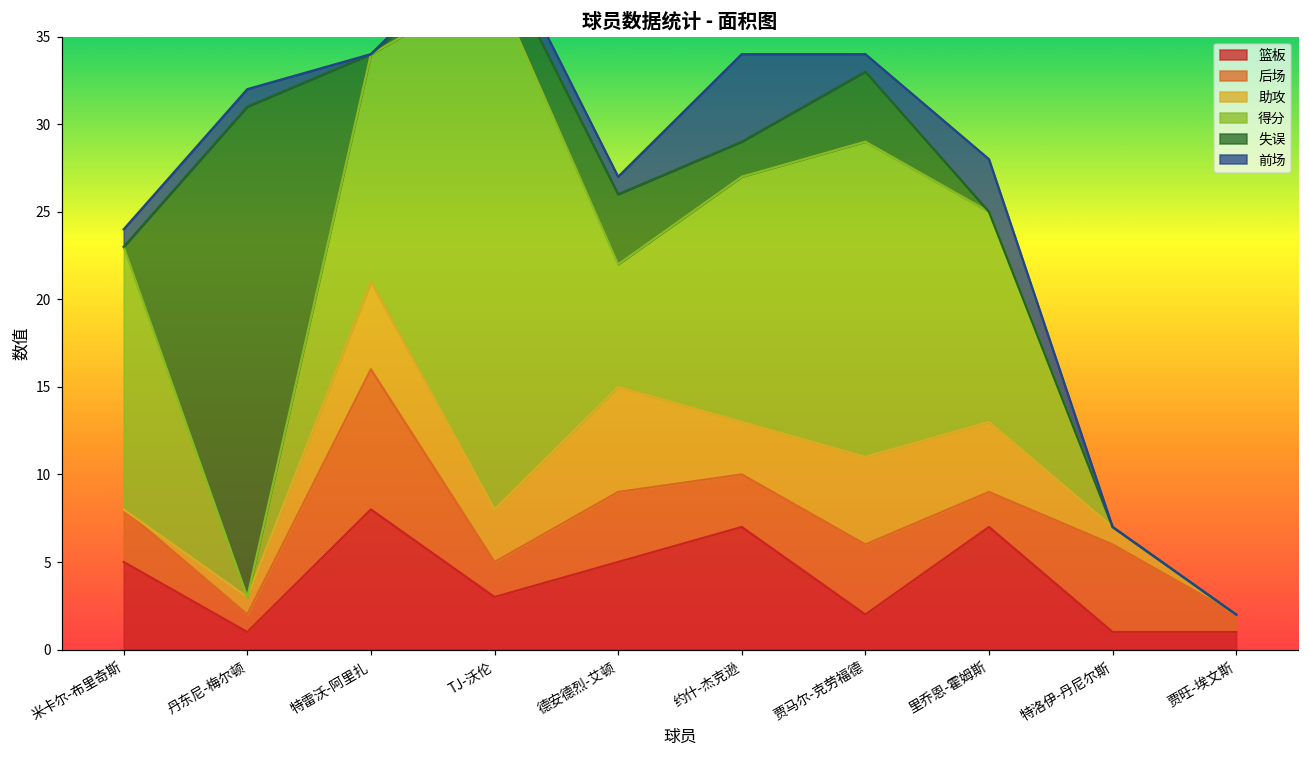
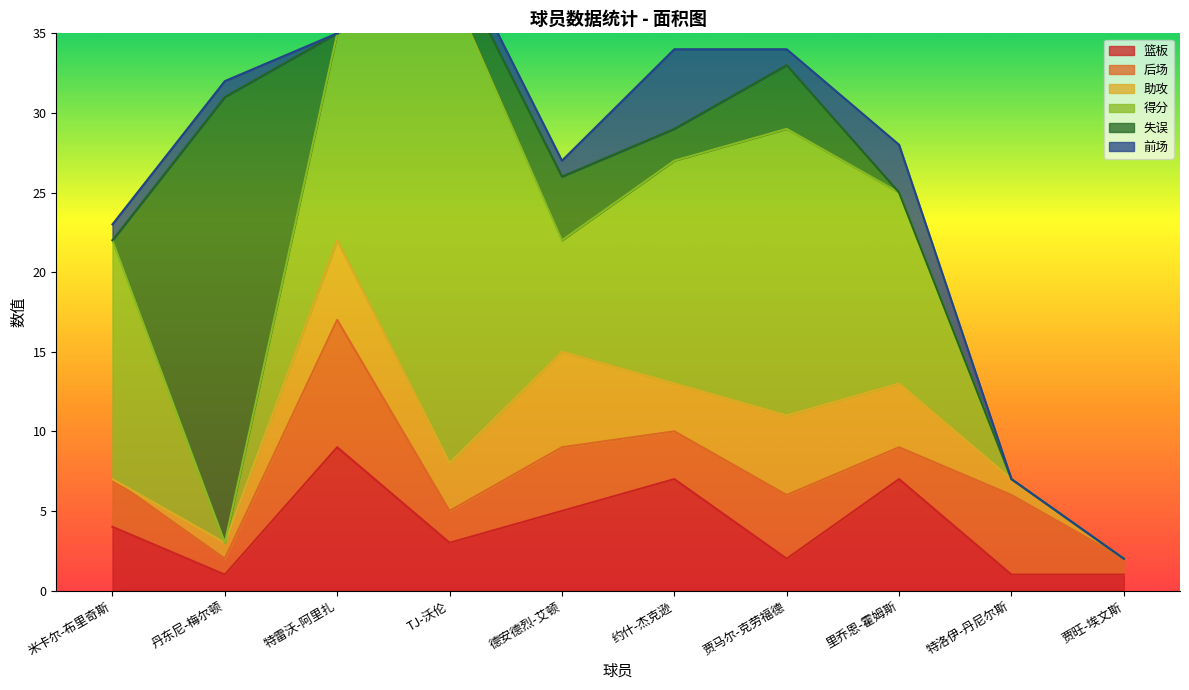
篮板, 米卡尔-布里奇斯: 5 -> 4
篮板, 特雷沃-阿里扎: 8 -> 9
